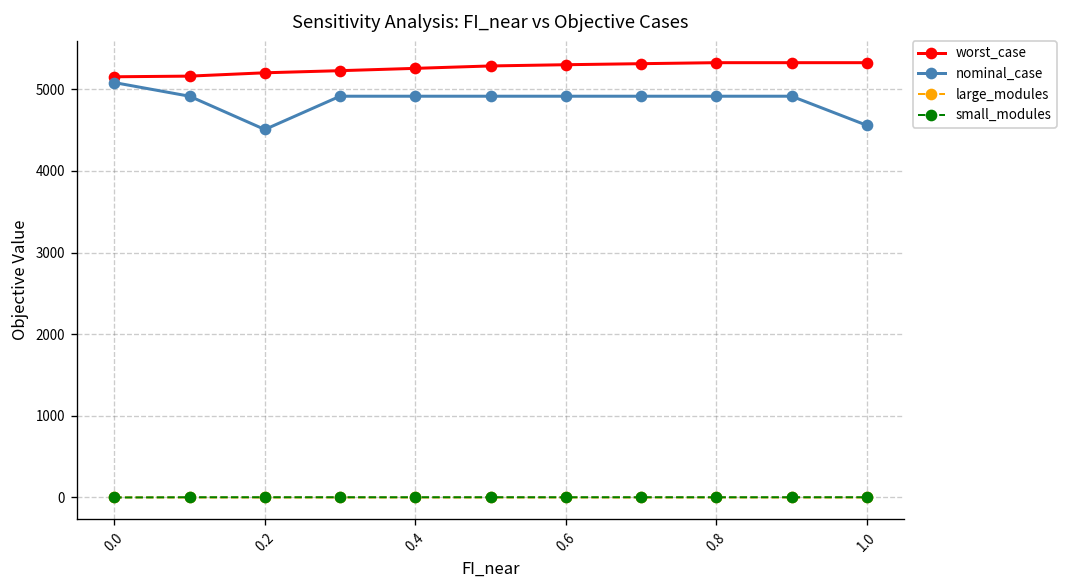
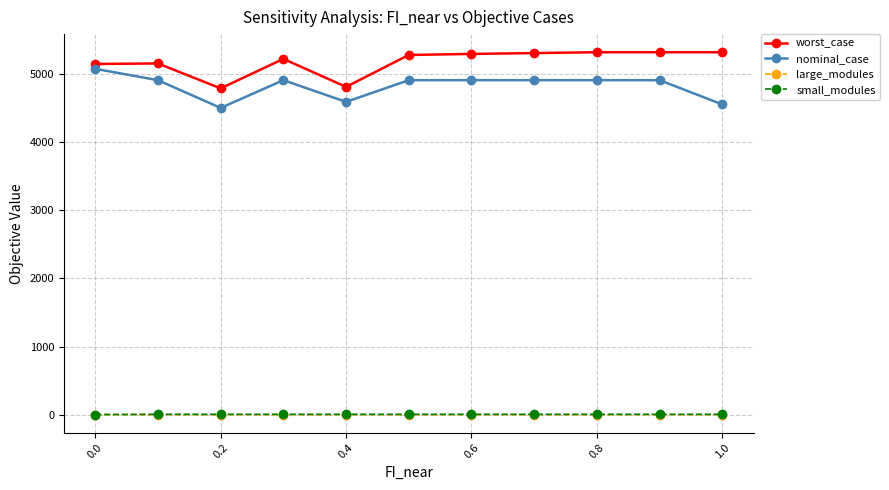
worst_case, 0.2: 5200 -> 4800
worst_case, 0.4: 5300 -> 4800
nominal_case, 0.4: 4900 -> 4600
